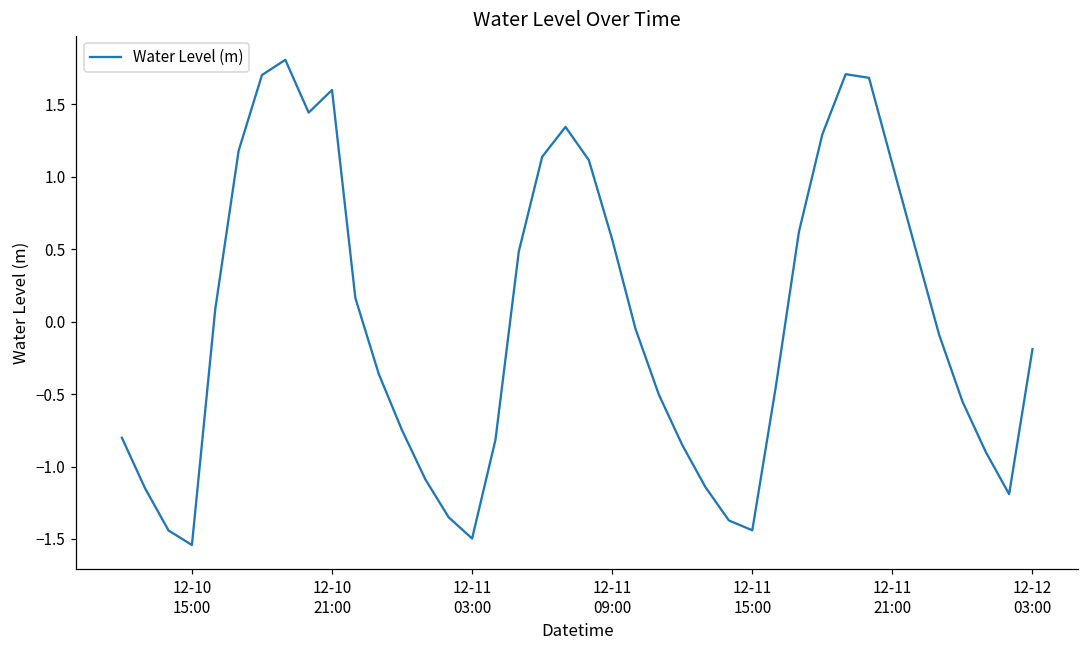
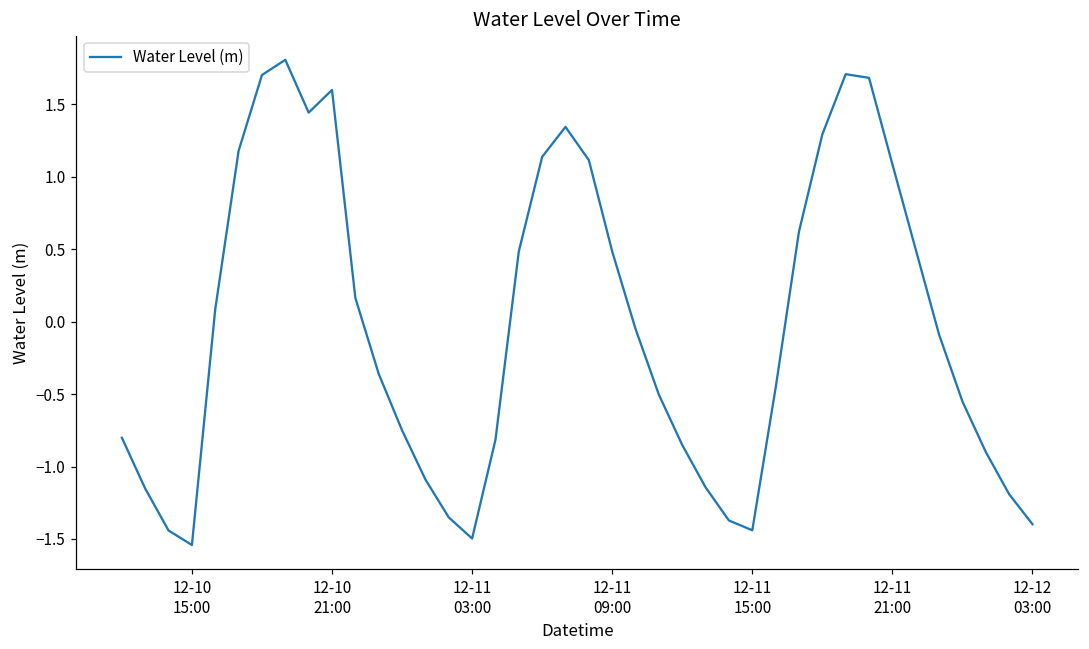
12-11 09:00: 0.57 -> 0.48
12-12 03:00: -0.19 -> -1.40
